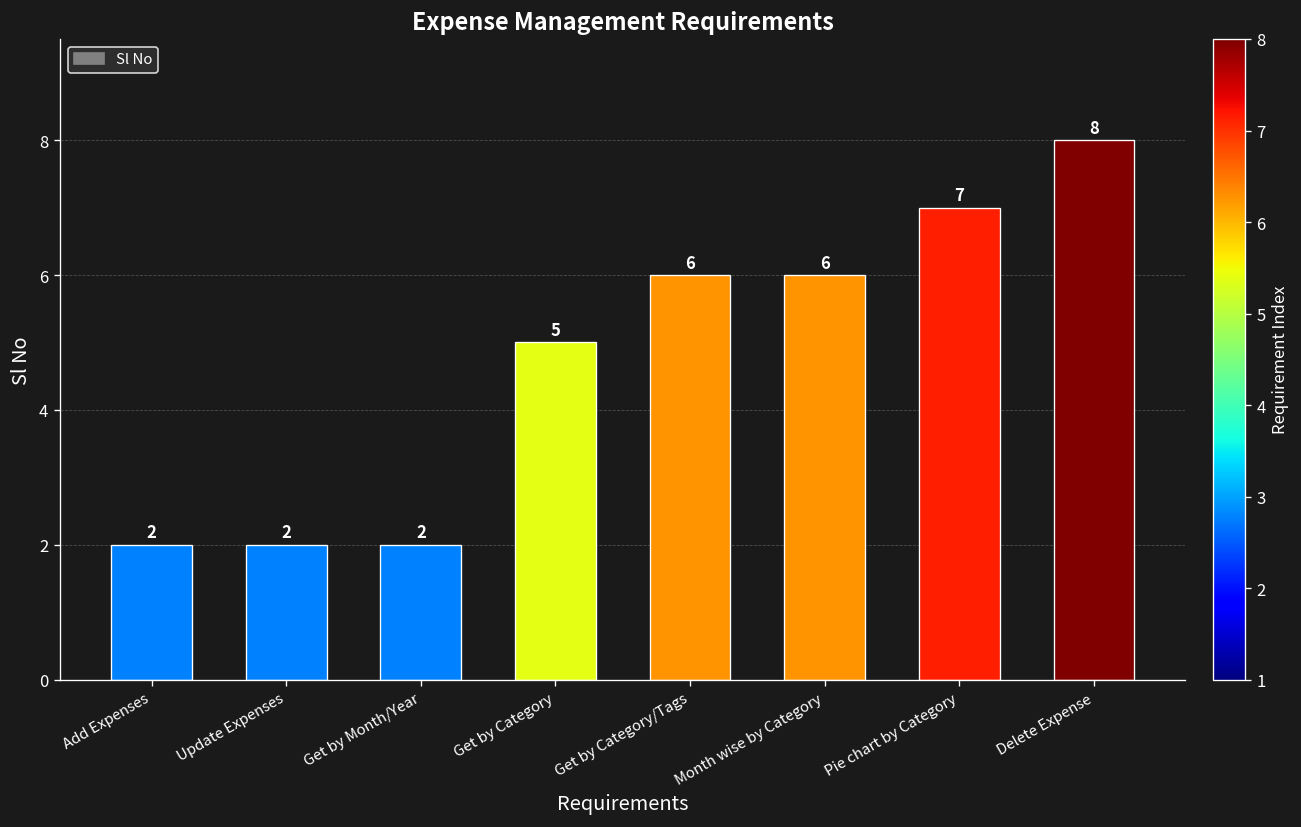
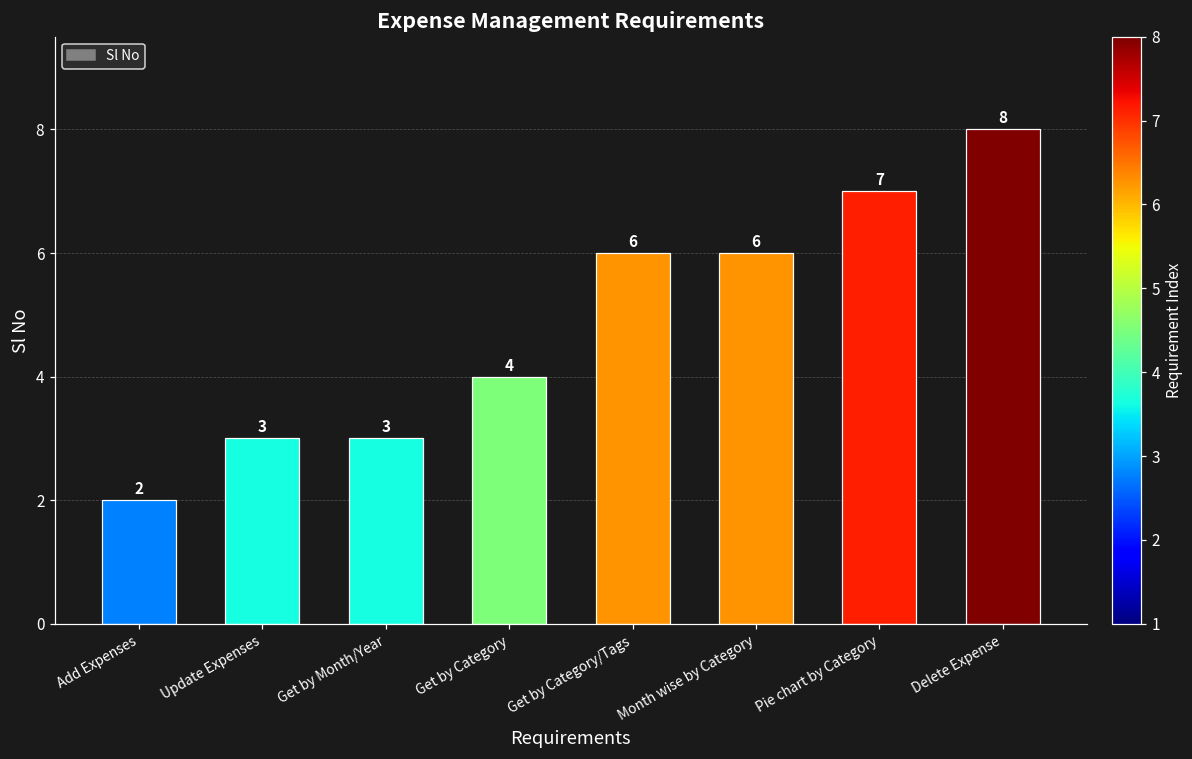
Update Expenses: 2 -> 3
Get by Month/Year: 2 -> 3
Get by Category: 5 -> 4
